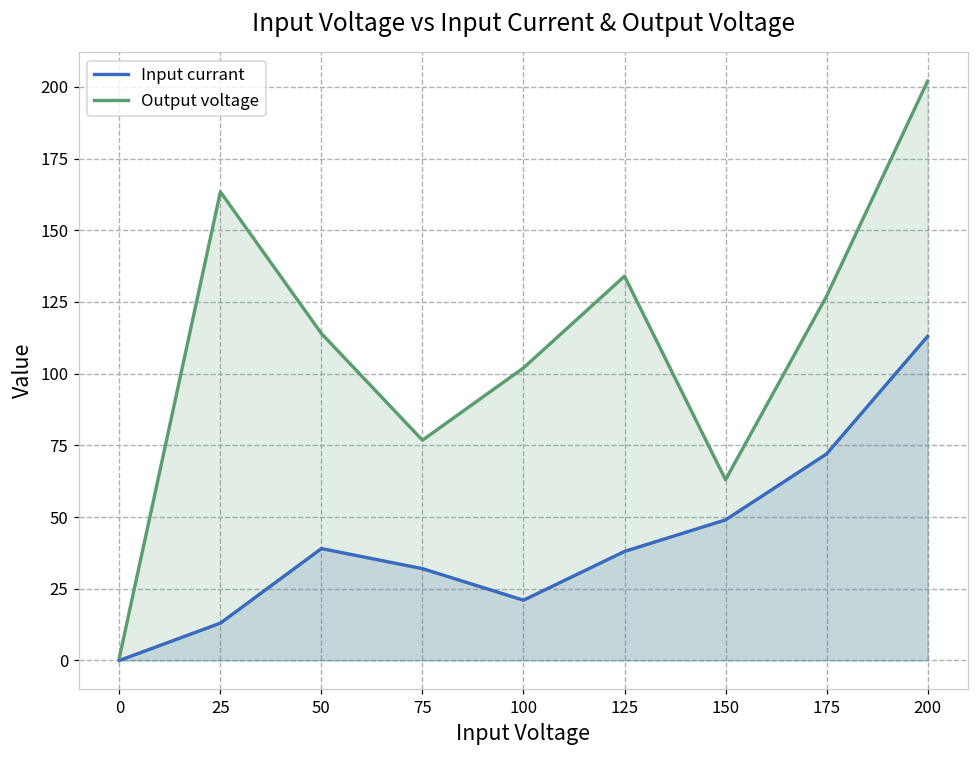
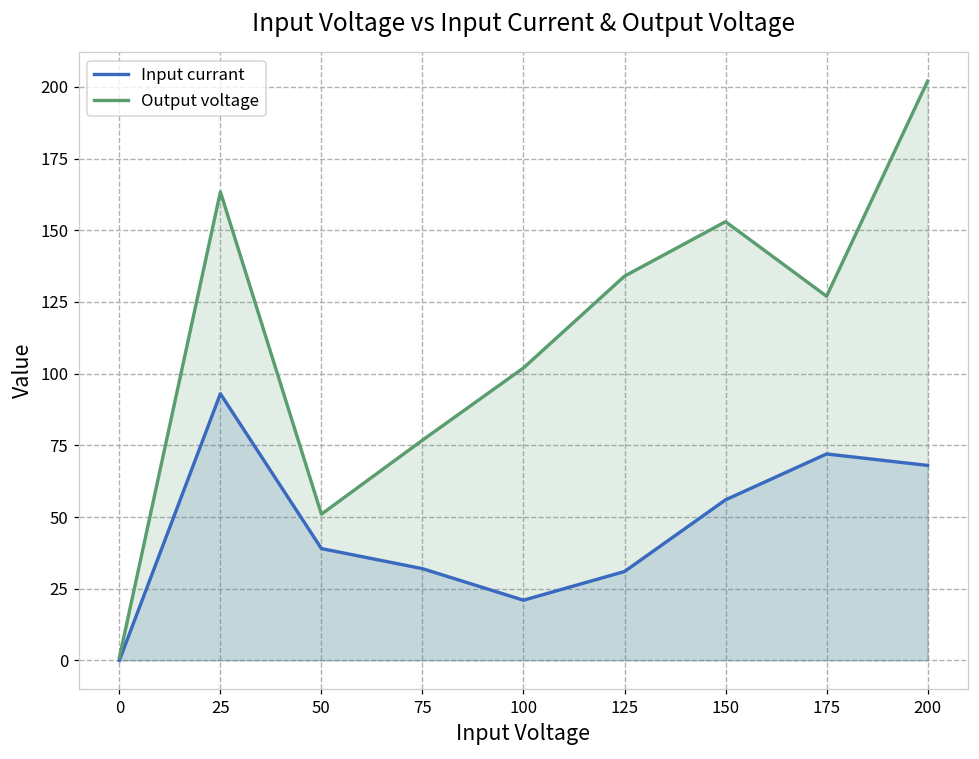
Input currant, 25: 13 -> 93
Output voltage, 50: 114 -> 51
Input currant, 125: 38 -> 31
Input currant, 150: 49 -> 56
Output voltage, 150: 63 -> 153
Input currant, 200: 113 -> 68
